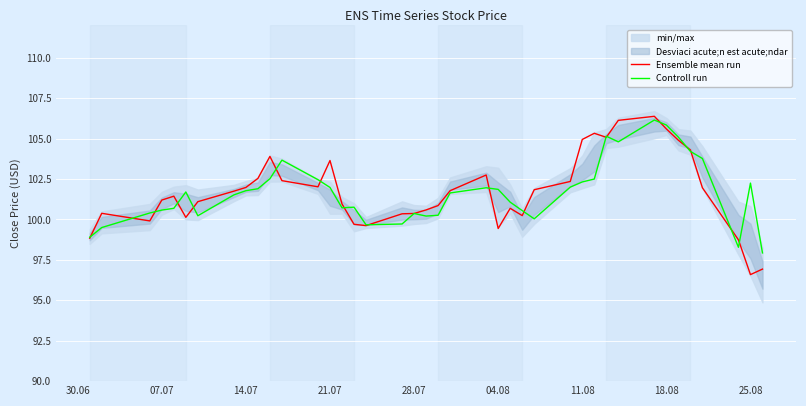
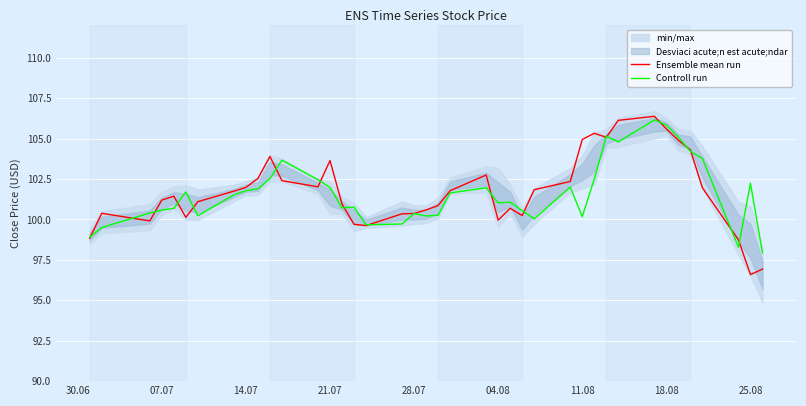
Ensemble mean run, 04.08: 99.4 -> 100.0
Controll run, 04.08: 101.9 -> 101.0
Controll run, 11.08: 102.3 -> 100.2
